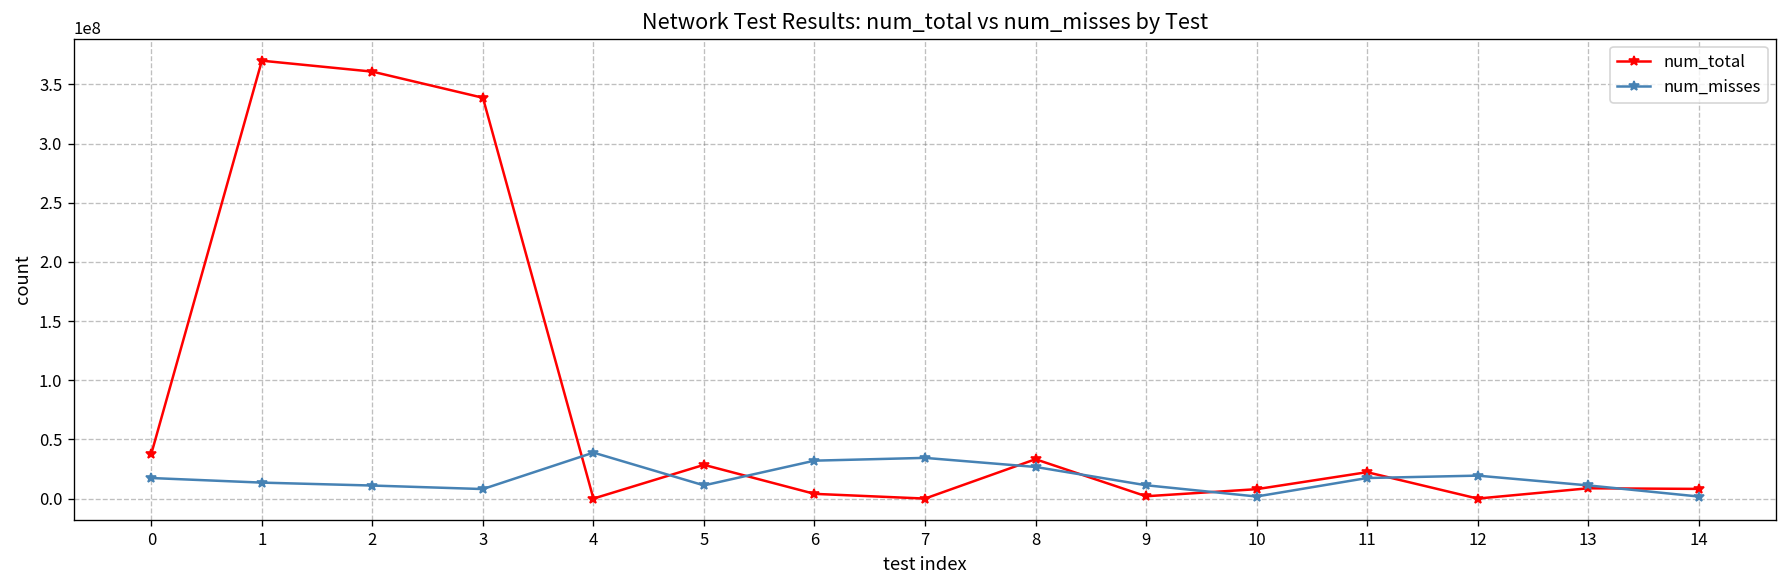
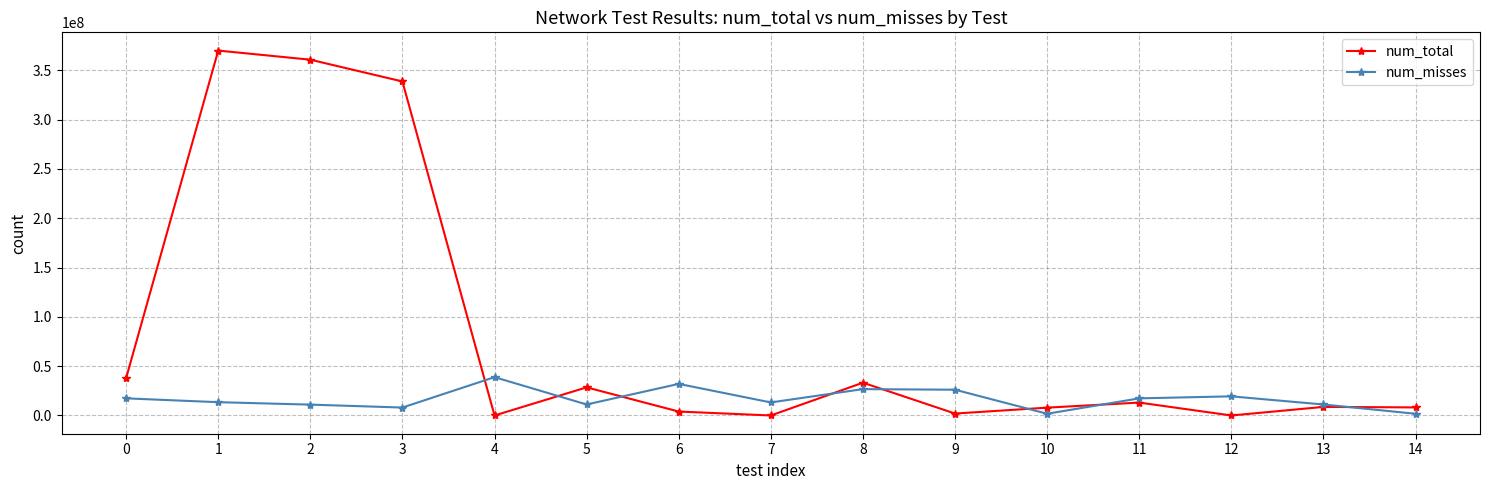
num_misses, 7: 30000000 -> 10000000
num_misses, 9: 10000000 -> 30000000
num_total, 11: 20000000 -> 10000000
